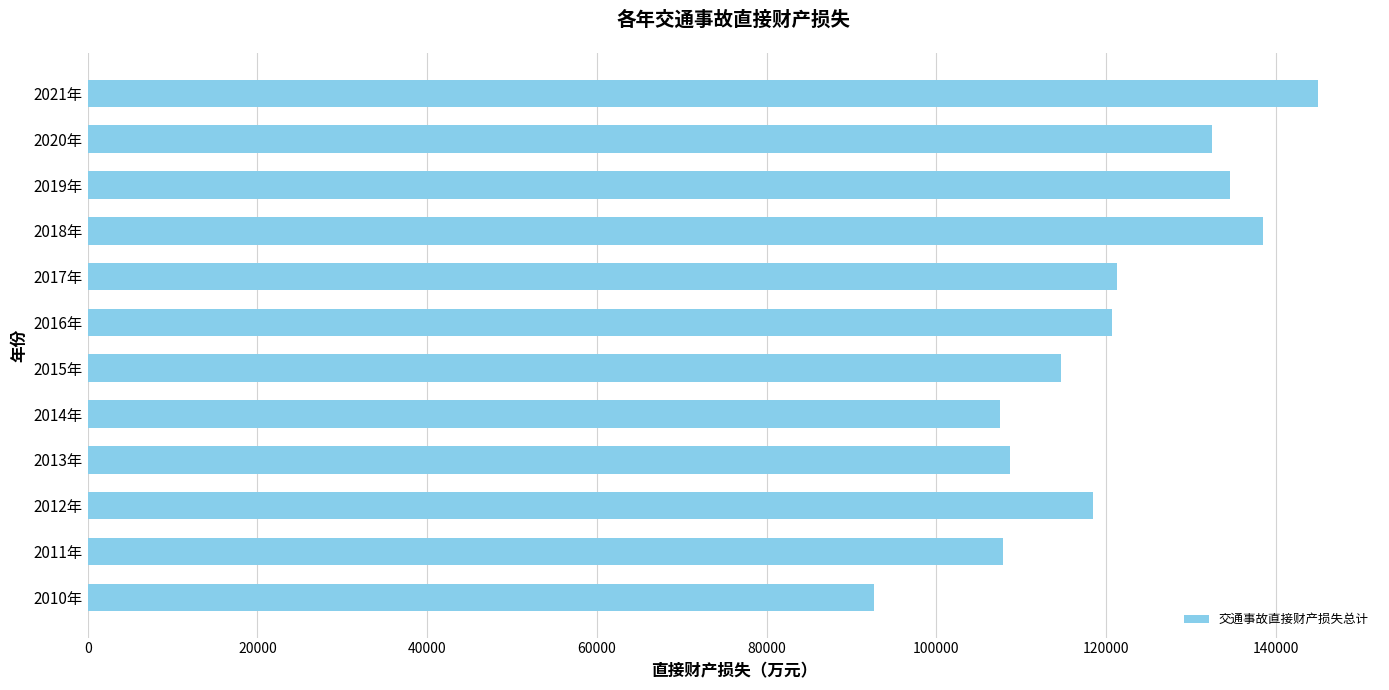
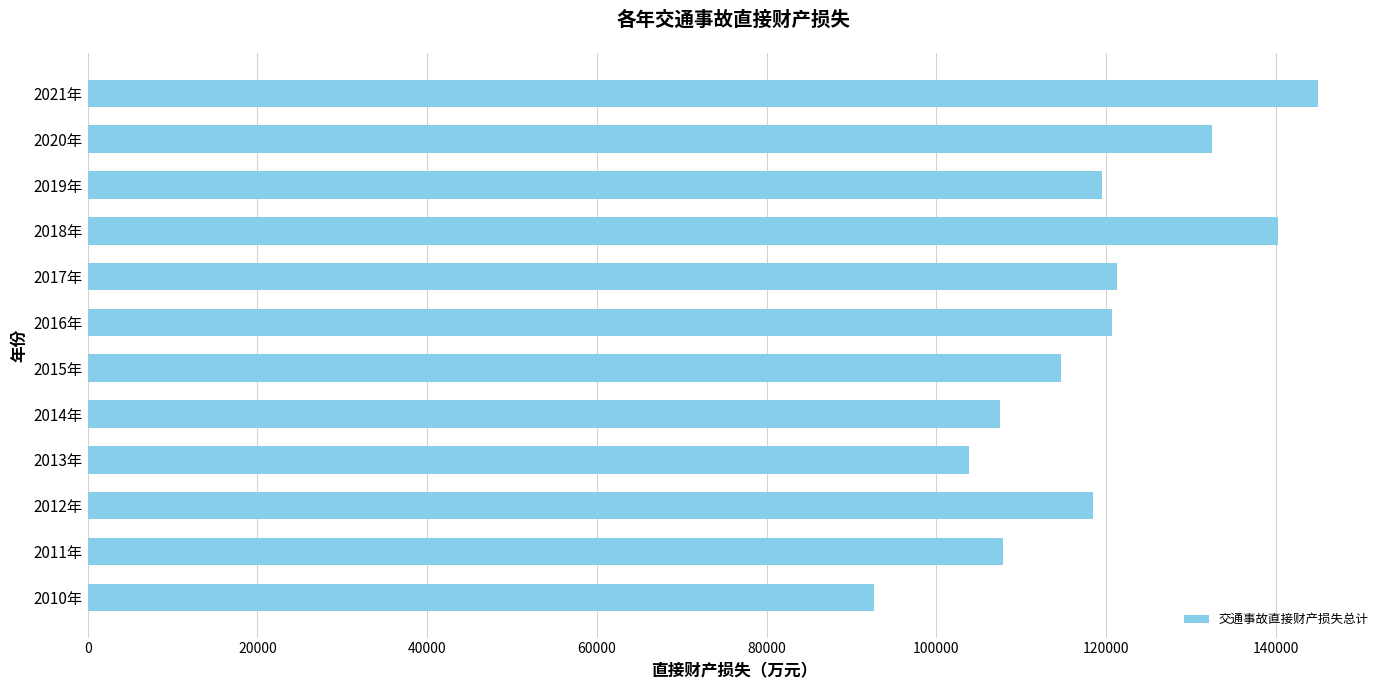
2019年: 135000 -> 120000
2018年: 138000 -> 140000
2013年: 109000 -> 104000
